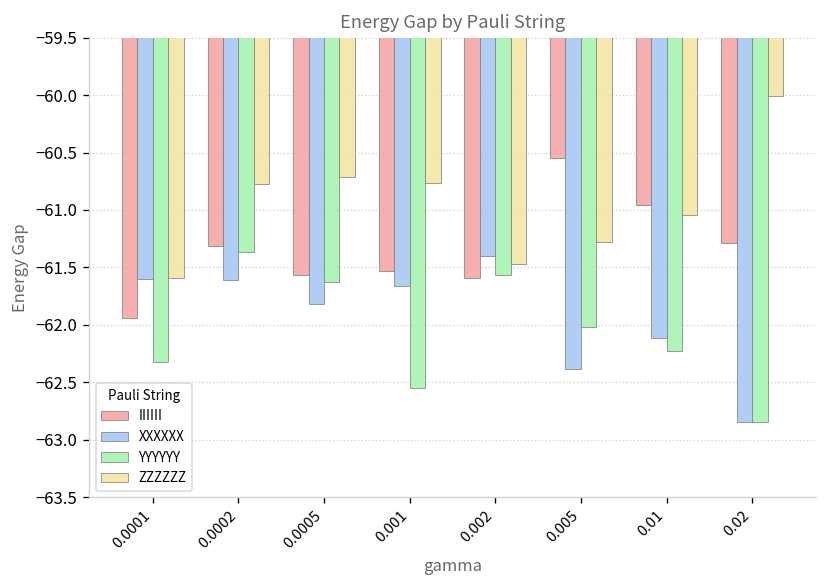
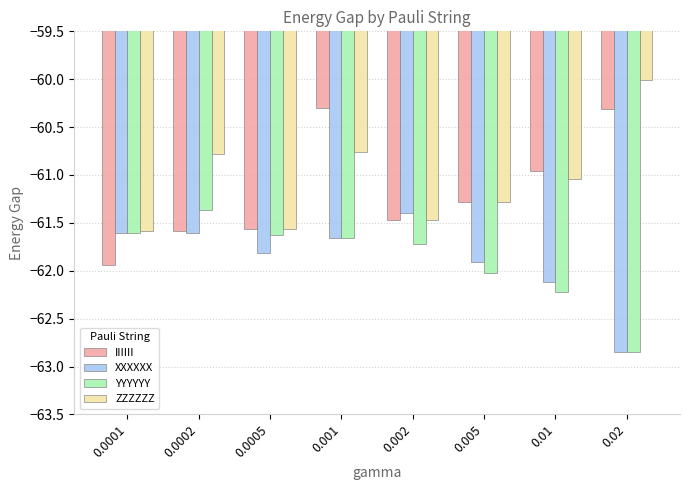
YYYYYY, 0.0001: -62.3 -> -61.6
IIIIII, 0.0002: -61.3 -> -61.6
ZZZZZZ, 0.0005: -60.7 -> -61.6
IIIIII, 0.001: -61.5 -> -60.3
YYYYYY, 0.001: -62.6 -> -61.7
IIIIII, 0.002: -61.6 -> -61.5
YYYYYY, 0.002: -61.6 -> -61.7
IIIIII, 0.005: -60.6 -> -61.3
XXXXXX, 0.005: -62.4 -> -61.9
IIIIII, 0.02: -61.3 -> -60.3
